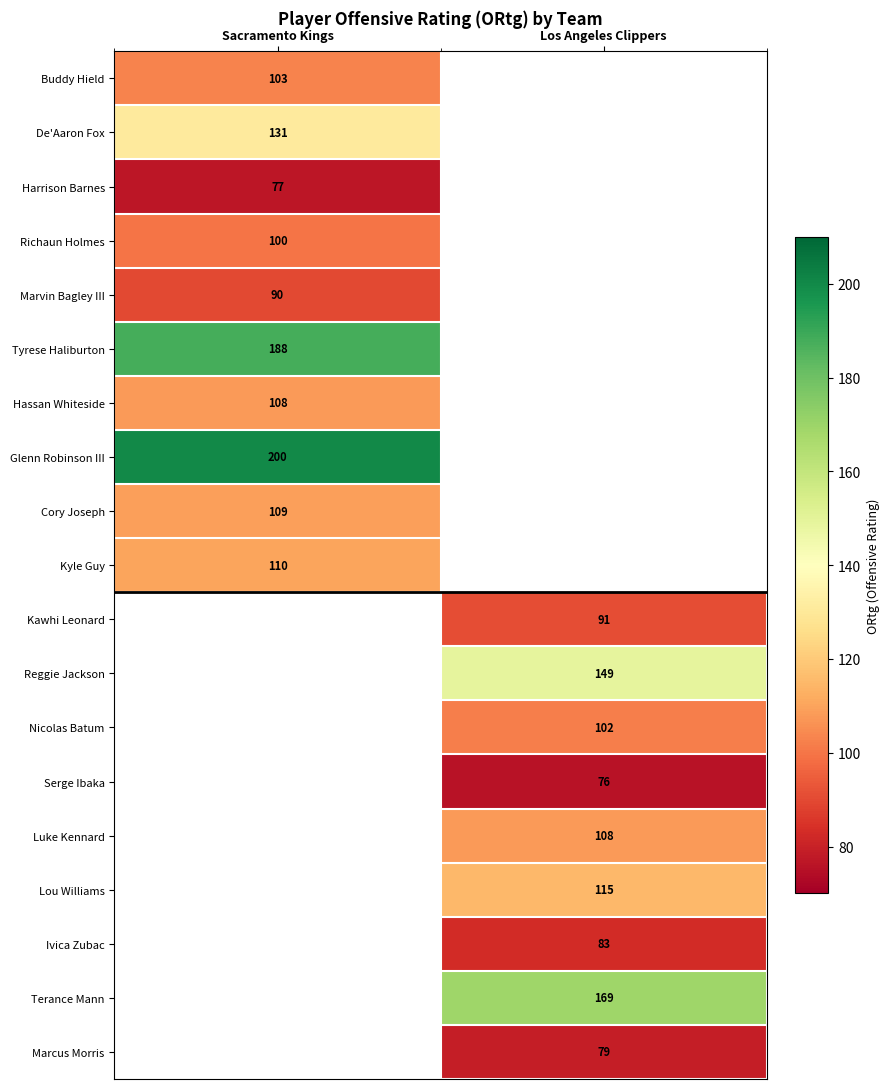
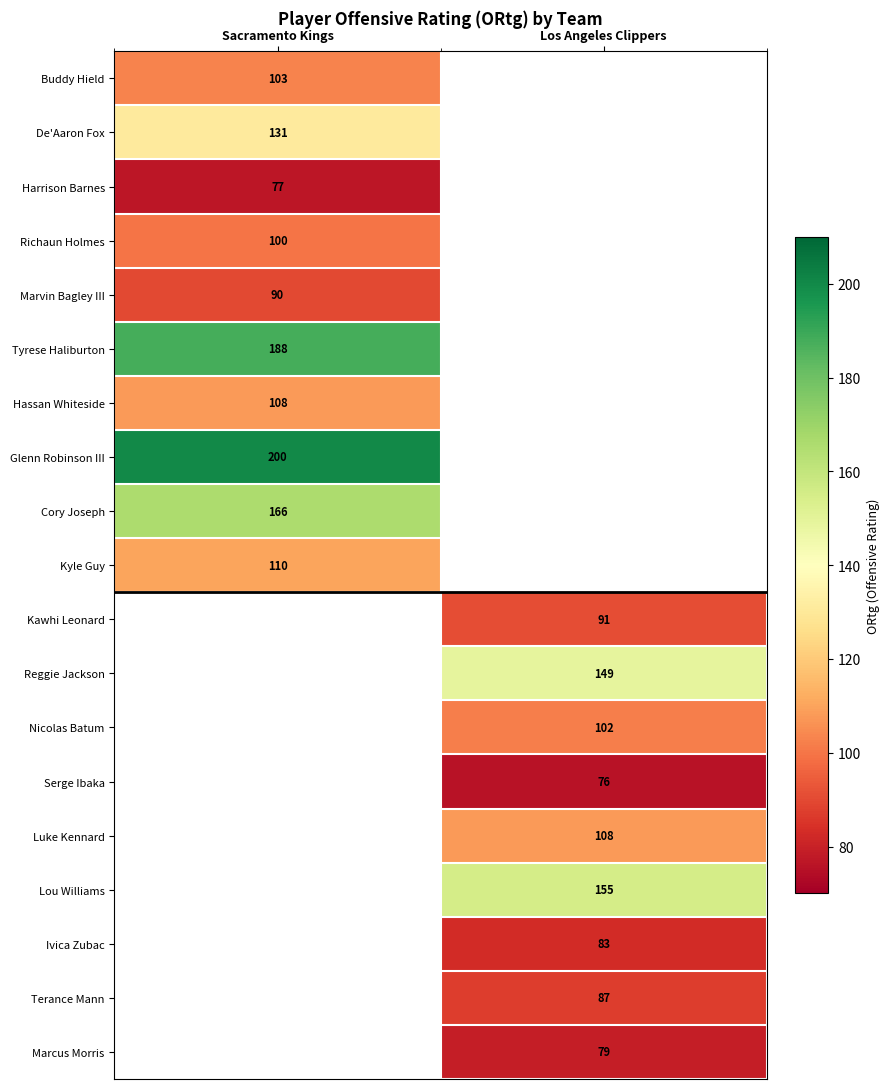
Cory Joseph, Sacramento Kings: 109 -> 166
Lou Williams, Los Angeles Clippers: 115 -> 155
Terance Mann, Los Angeles Clippers: 169 -> 87
